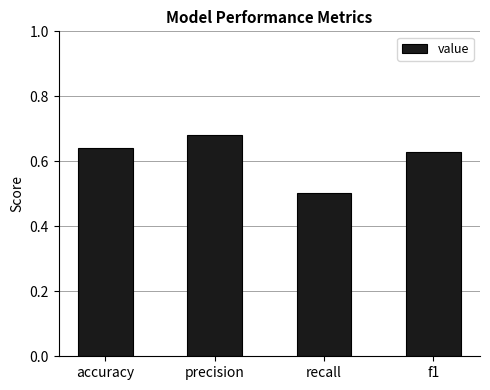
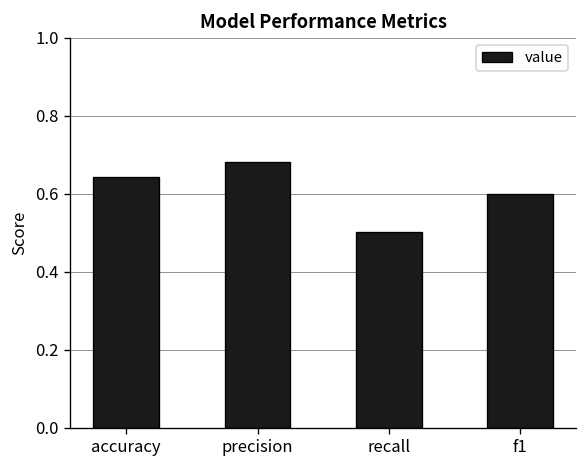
f1: 0.63 -> 0.60
